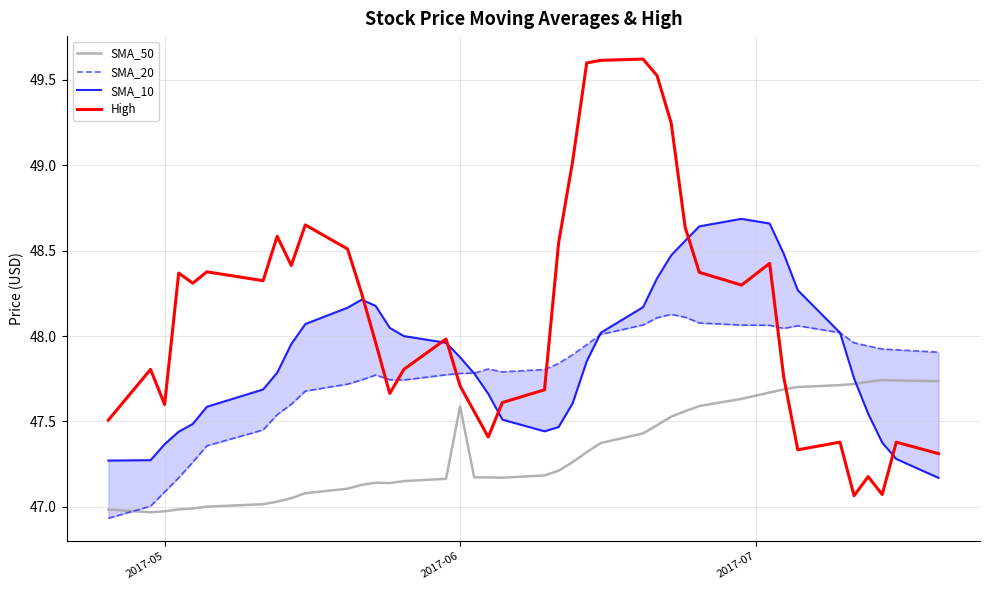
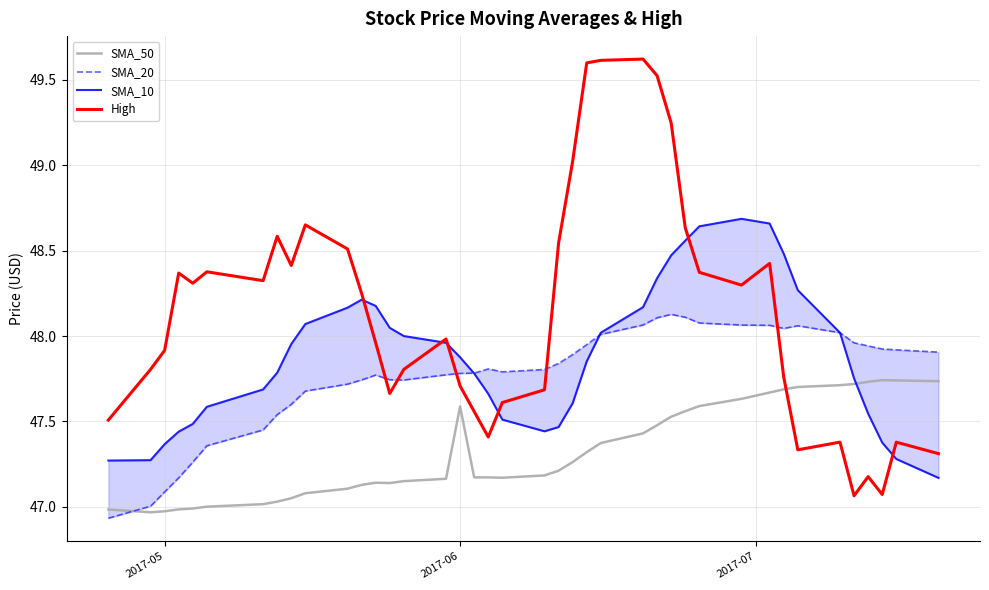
High, 2017-05: 47.60 -> 47.92
